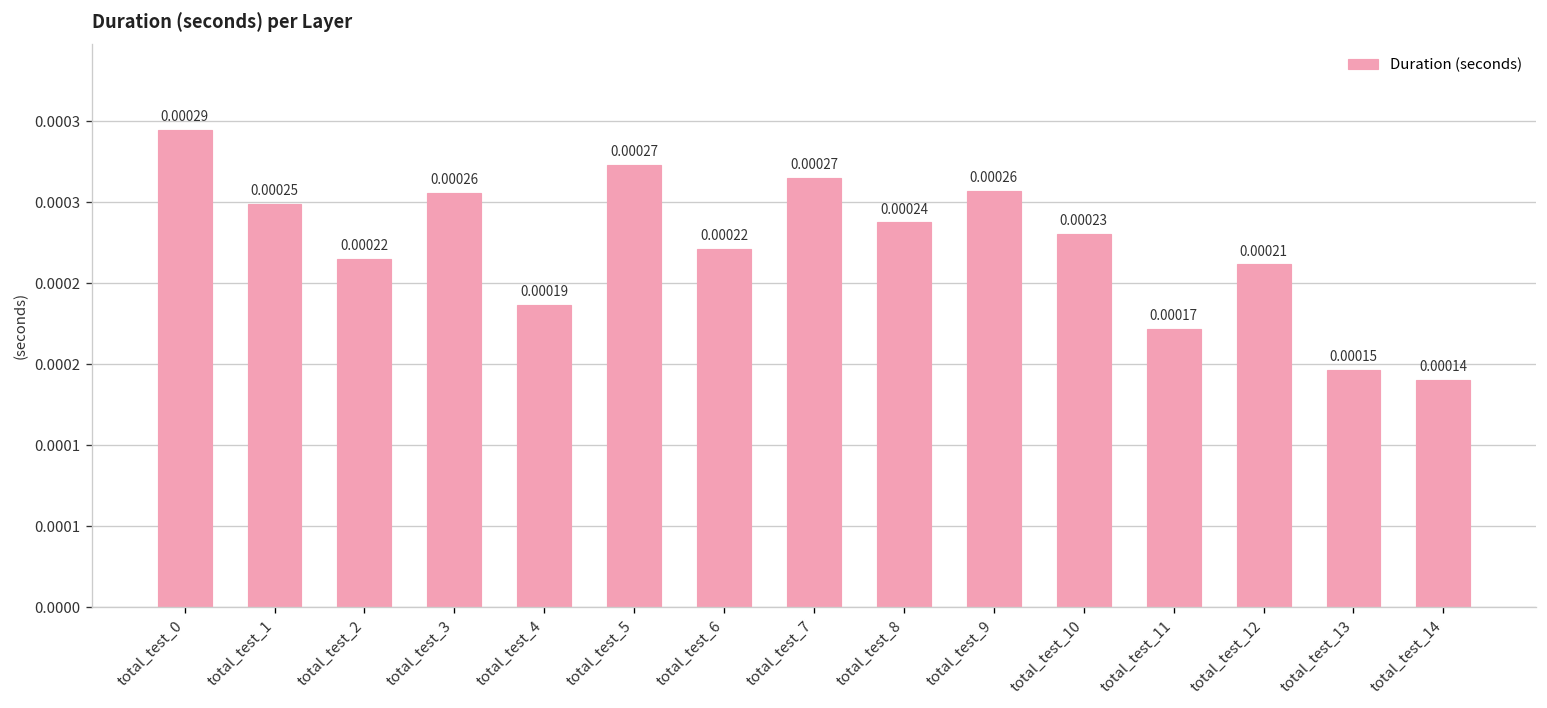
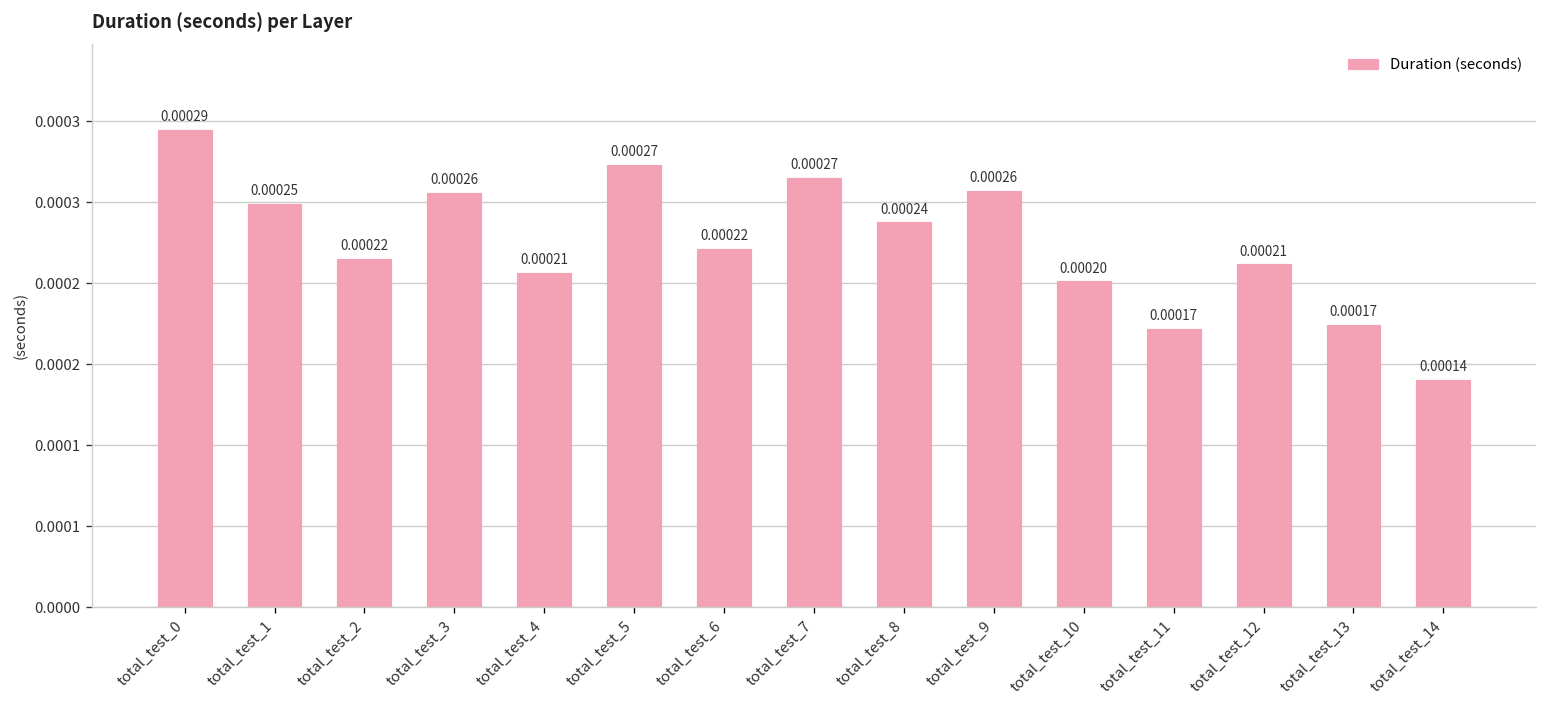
total_test_4: 0.00019 -> 0.00021
total_test_10: 0.00023 -> 0.00020
total_test_13: 0.00015 -> 0.00017
